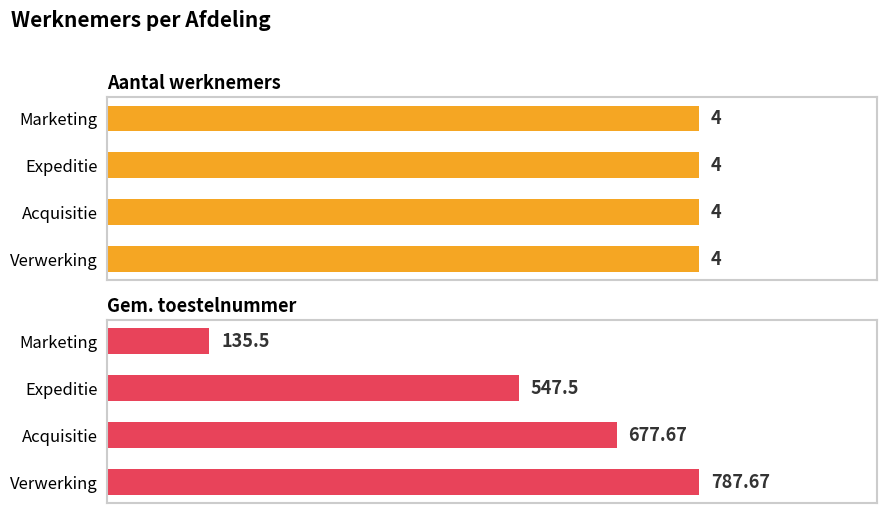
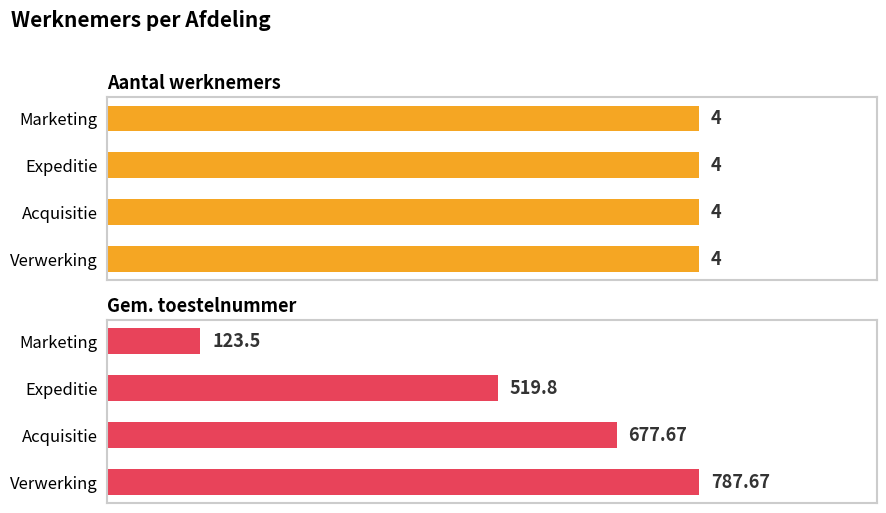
Gem. toestelnummer, Marketing: 135.5 -> 123.5
Gem. toestelnummer, Expeditie: 547.5 -> 519.8
